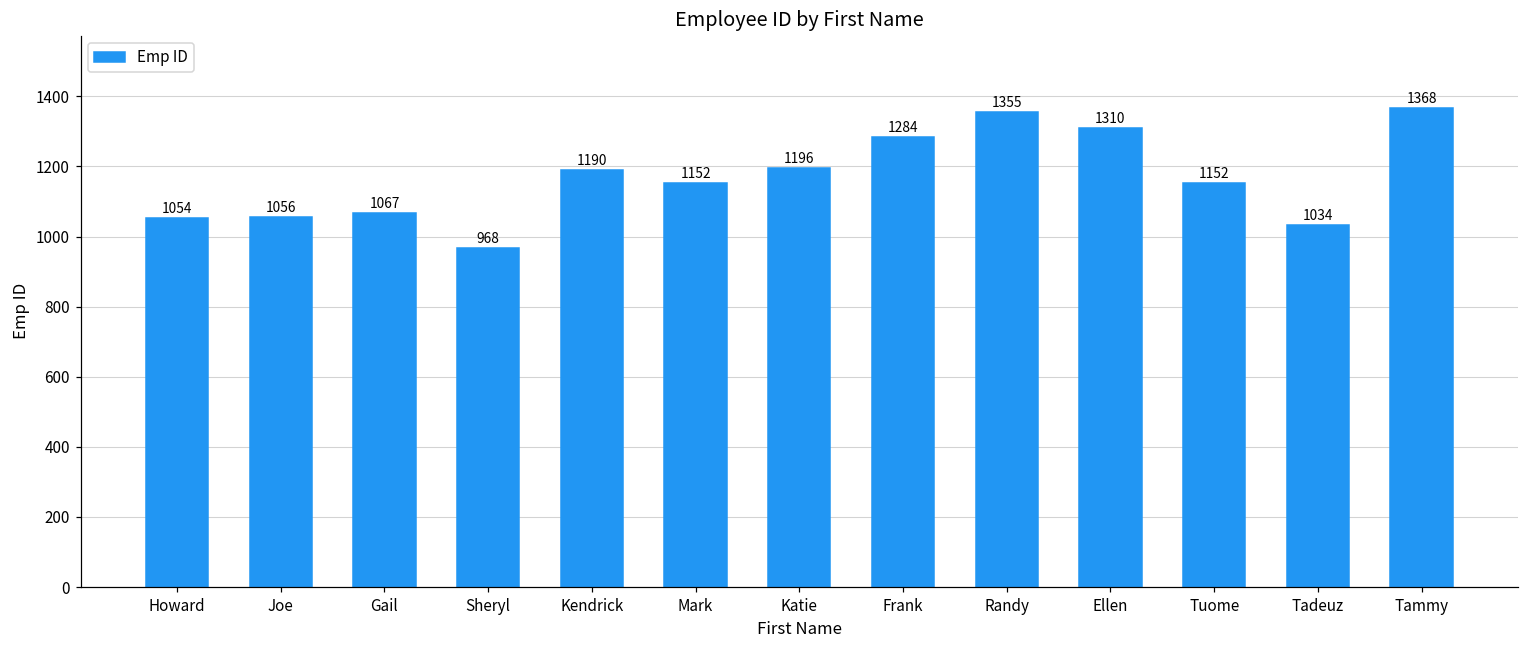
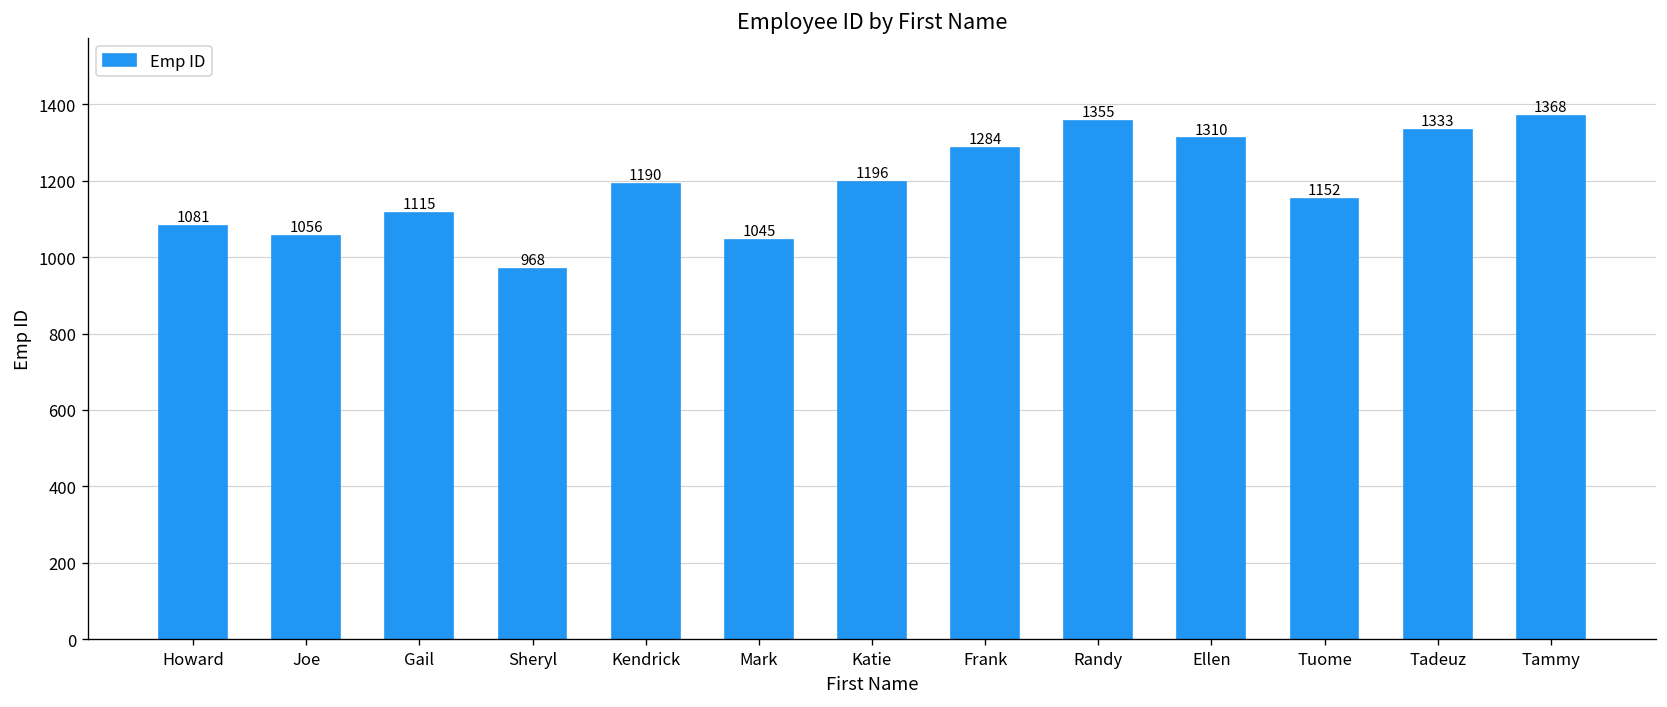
Howard: 1054 -> 1081
Gail: 1067 -> 1115
Mark: 1152 -> 1045
Tadeuz: 1034 -> 1333
